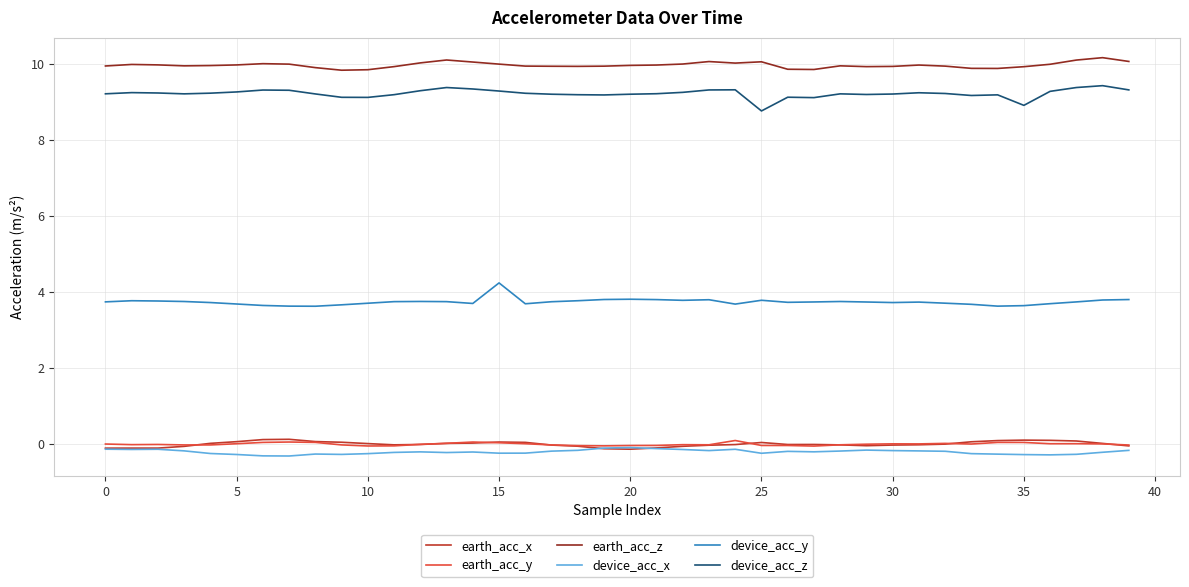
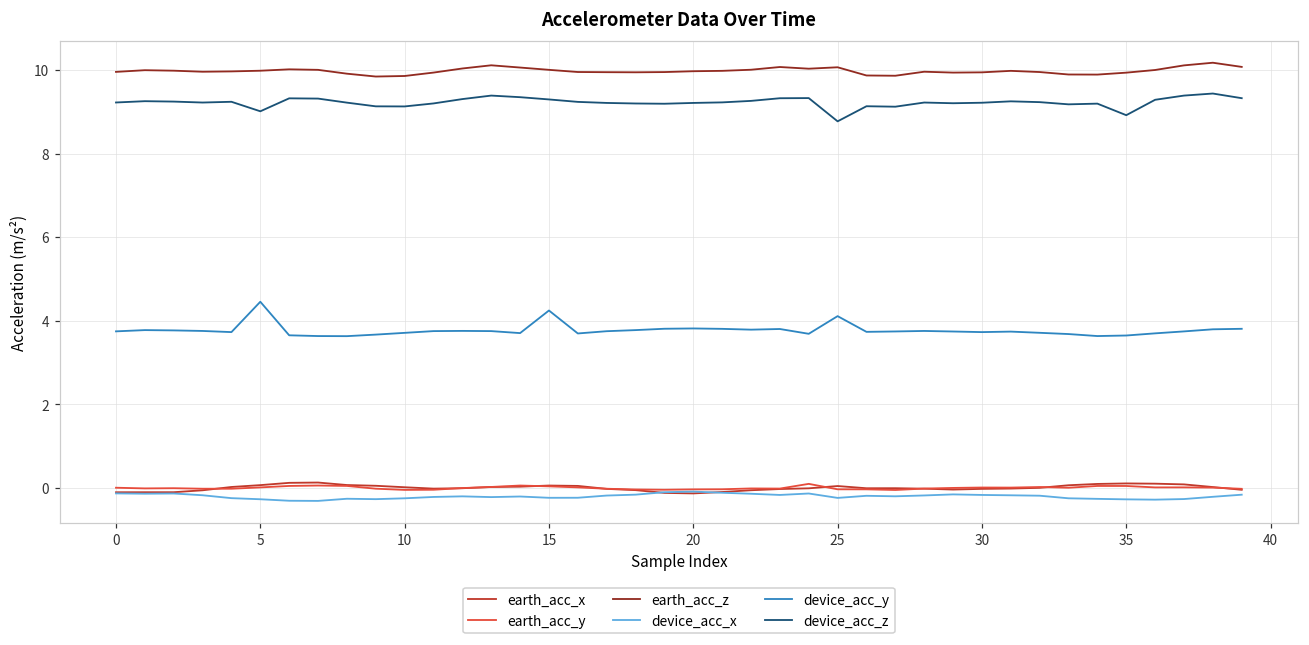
device_acc_y, 5: 3.7 -> 4.5
device_acc_z, 5: 9.3 -> 9.0
device_acc_y, 25: 3.8 -> 4.1
